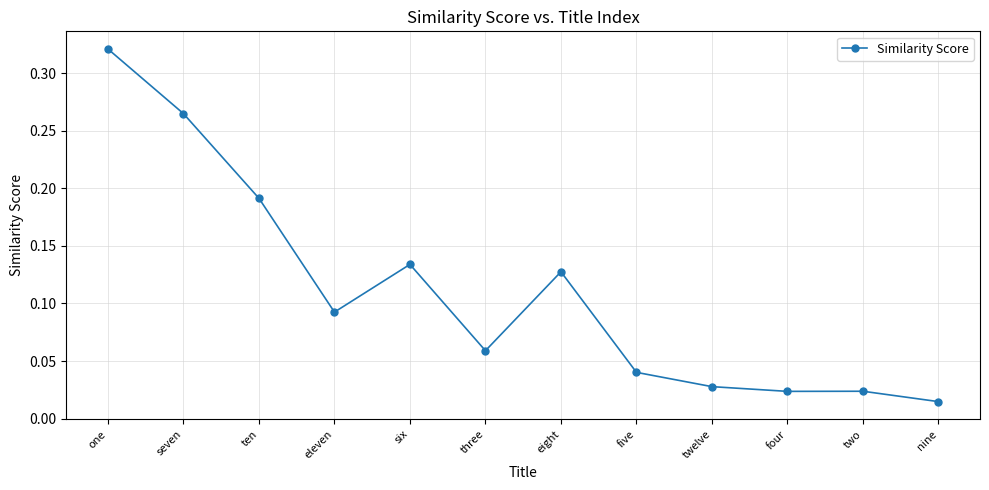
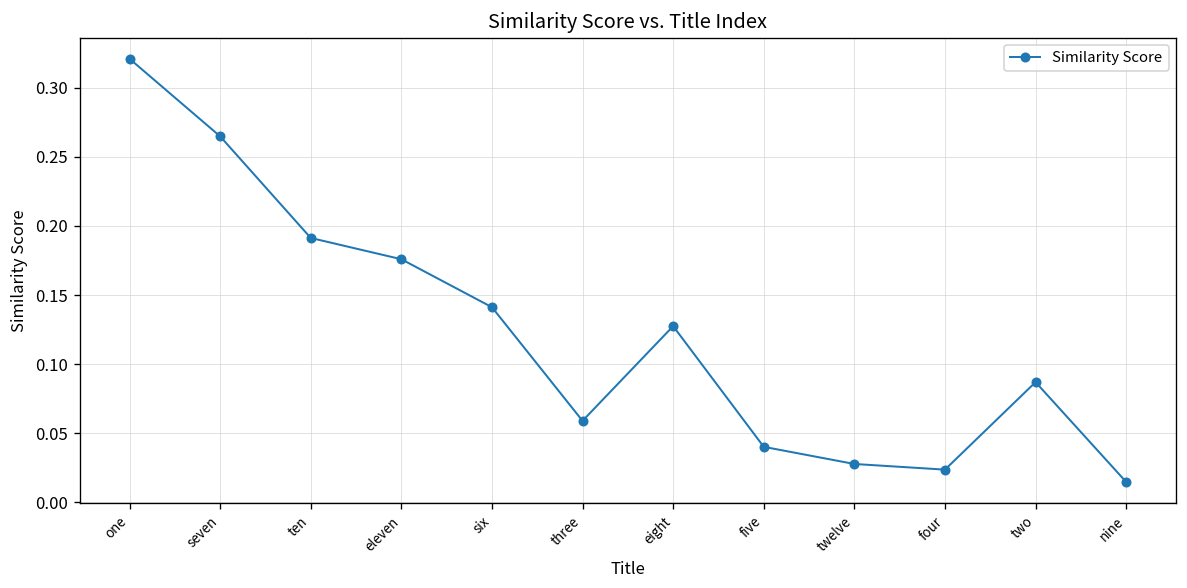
eleven: 0.093 -> 0.176
six: 0.134 -> 0.141
two: 0.024 -> 0.087
